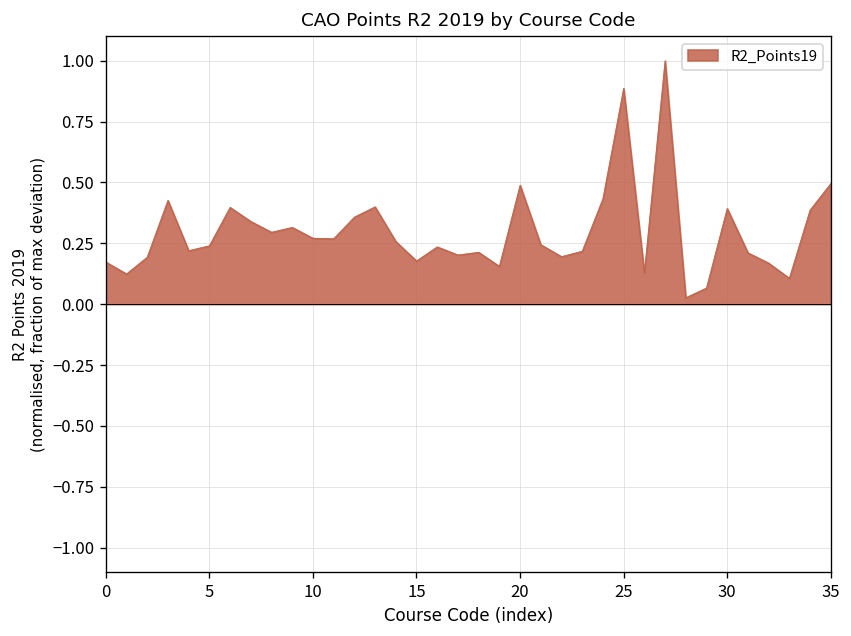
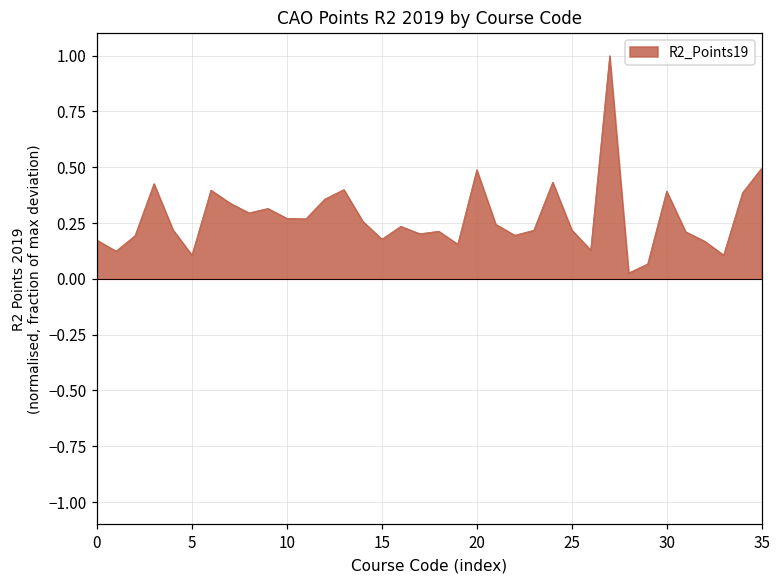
5: 0.24 -> 0.11
25: 0.89 -> 0.22
